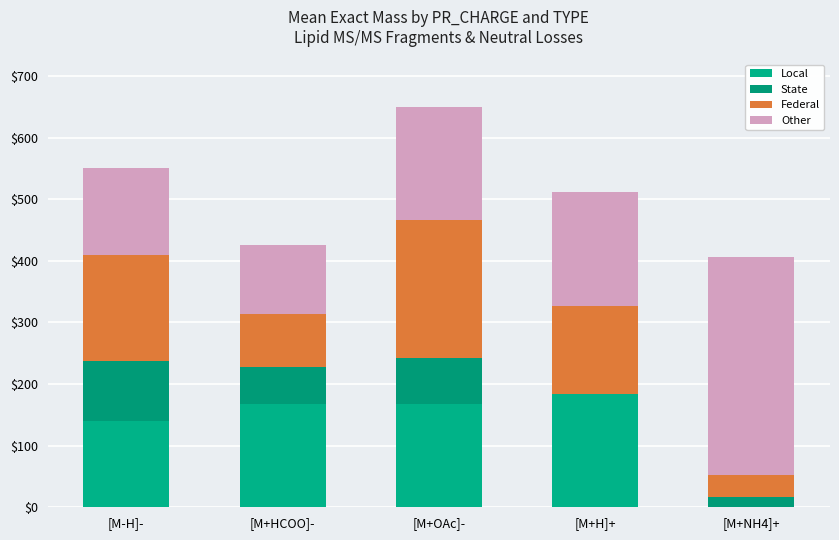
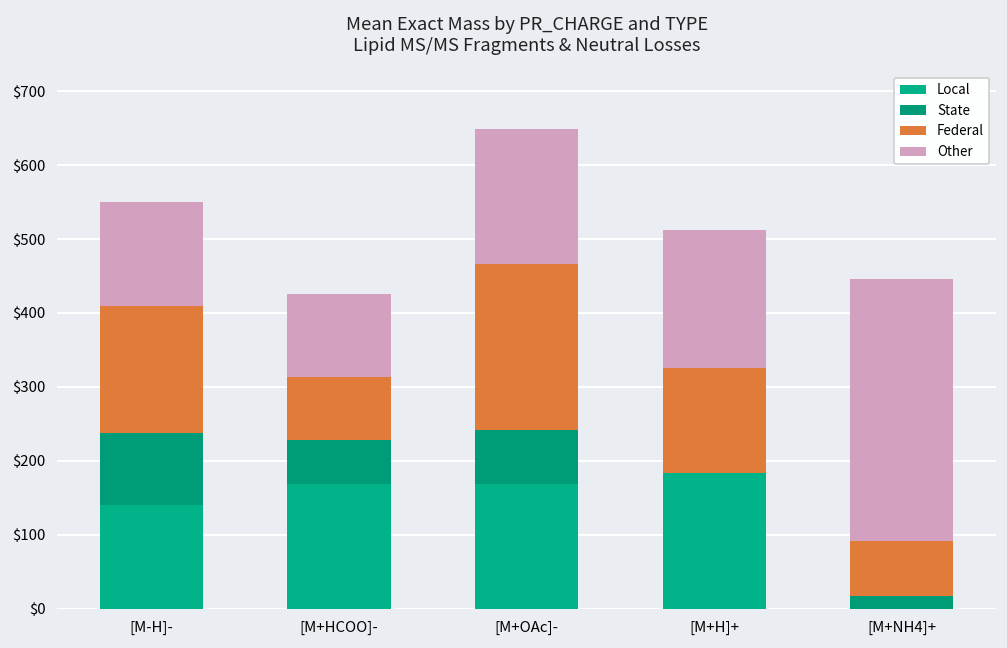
Federal, [M+NH4]+: $40 -> $70
